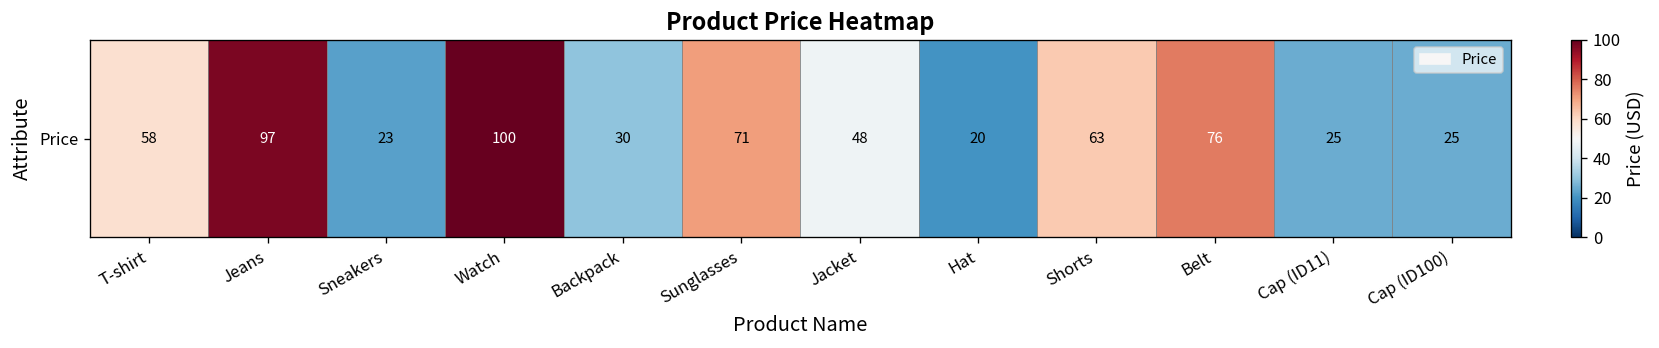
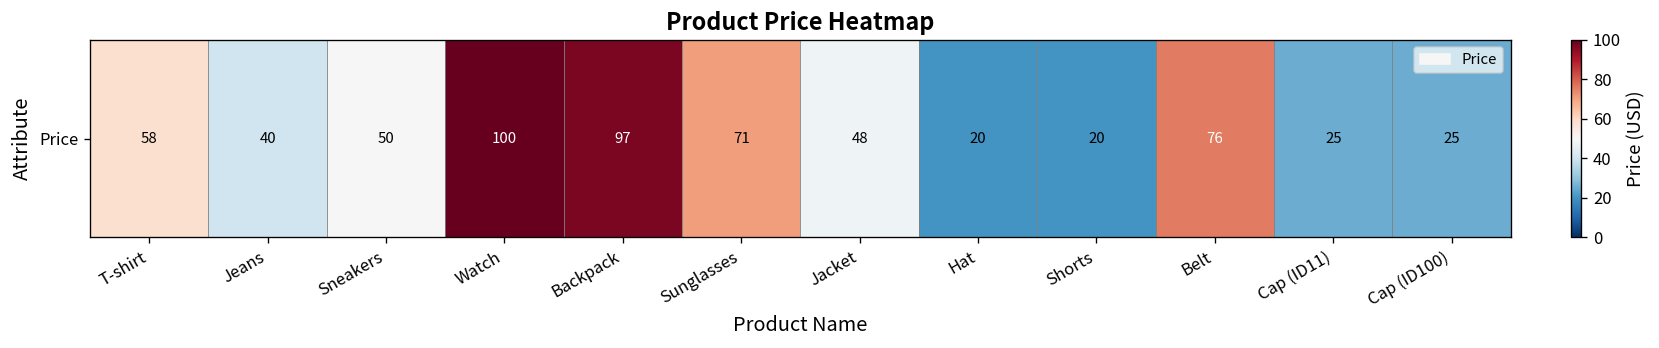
Price, Jeans: 97 -> 40
Price, Sneakers: 23 -> 50
Price, Backpack: 30 -> 97
Price, Shorts: 63 -> 20
